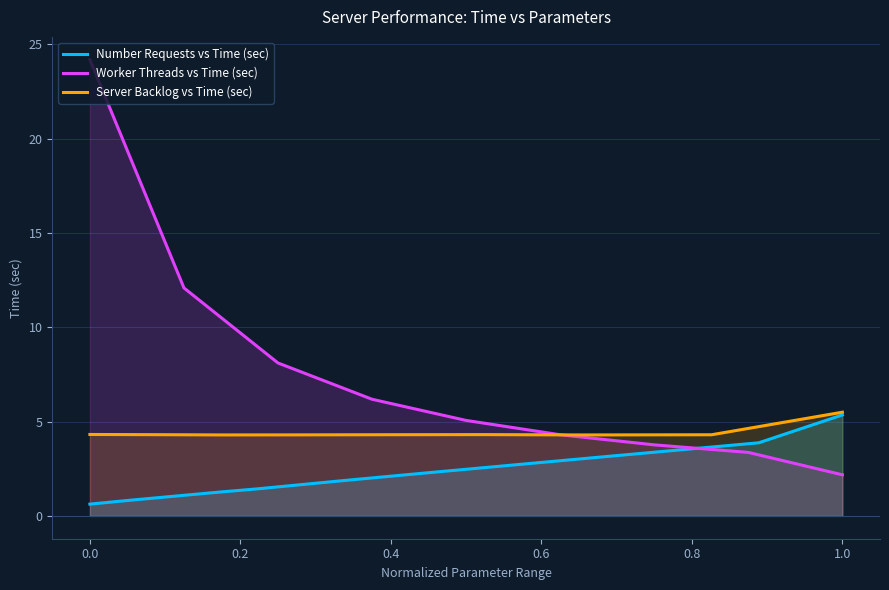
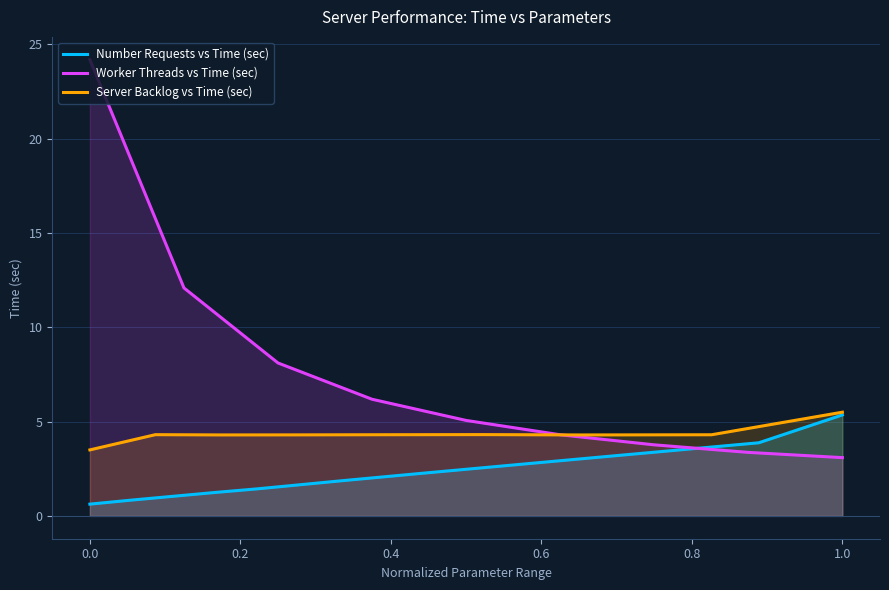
Server Backlog vs Time (sec), 0.0: 4.3 -> 3.5
Worker Threads vs Time (sec), 1.0: 2.2 -> 3.1
